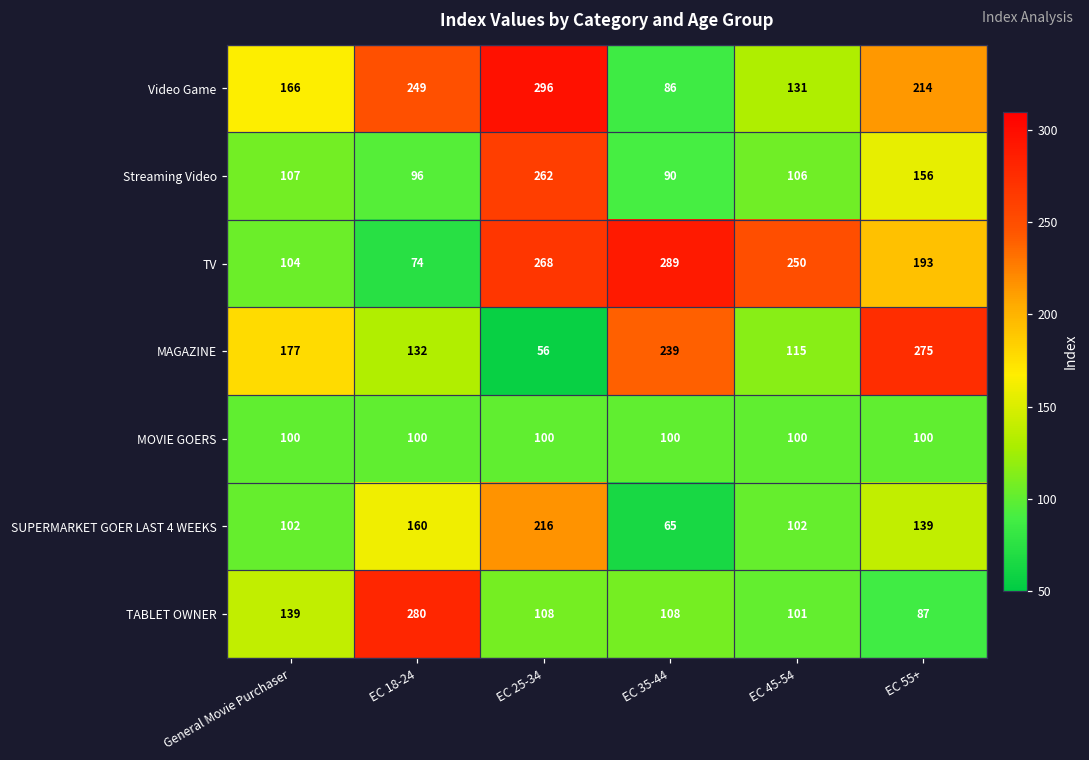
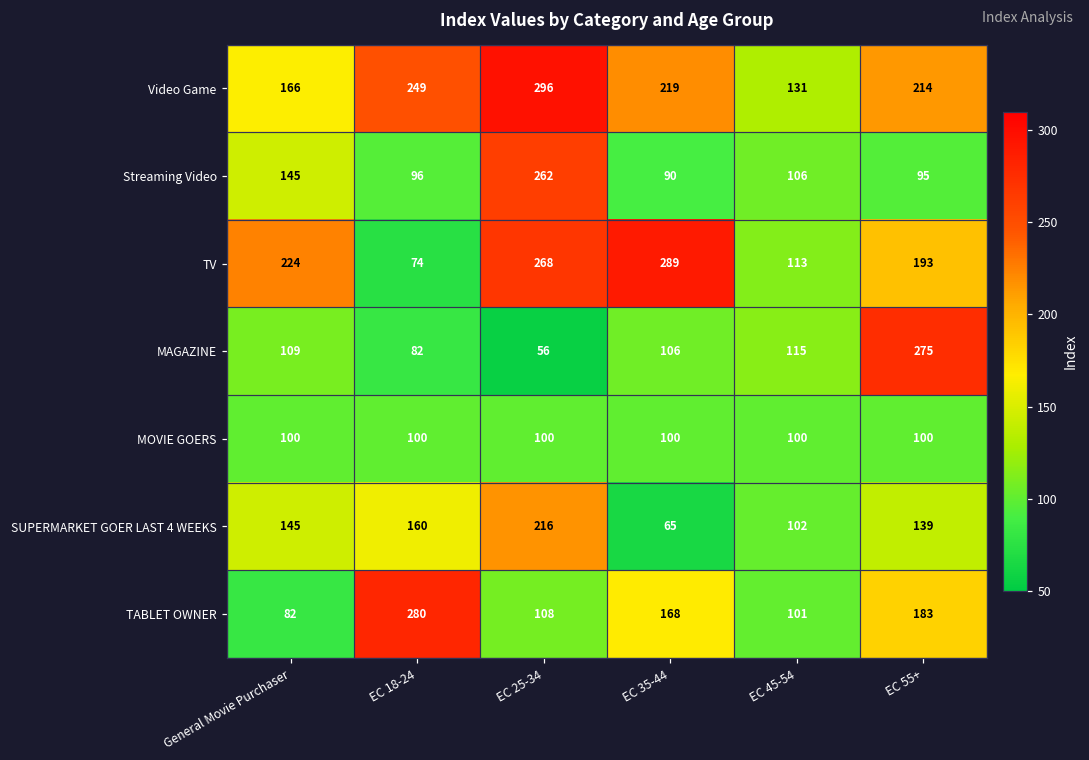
Video Game, EC 35-44: 86 -> 219
Streaming Video, General Movie Purchaser: 107 -> 145
Streaming Video, EC 55+: 156 -> 95
TV, General Movie Purchaser: 104 -> 224
TV, EC 45-54: 250 -> 113
MAGAZINE, General Movie Purchaser: 177 -> 109
MAGAZINE, EC 18-24: 132 -> 82
MAGAZINE, EC 35-44: 239 -> 106
SUPERMARKET GOER LAST 4 WEEKS, General Movie Purchaser: 102 -> 145
TABLET OWNER, General Movie Purchaser: 139 -> 82
TABLET OWNER, EC 35-44: 108 -> 168
TABLET OWNER, EC 55+: 87 -> 183
